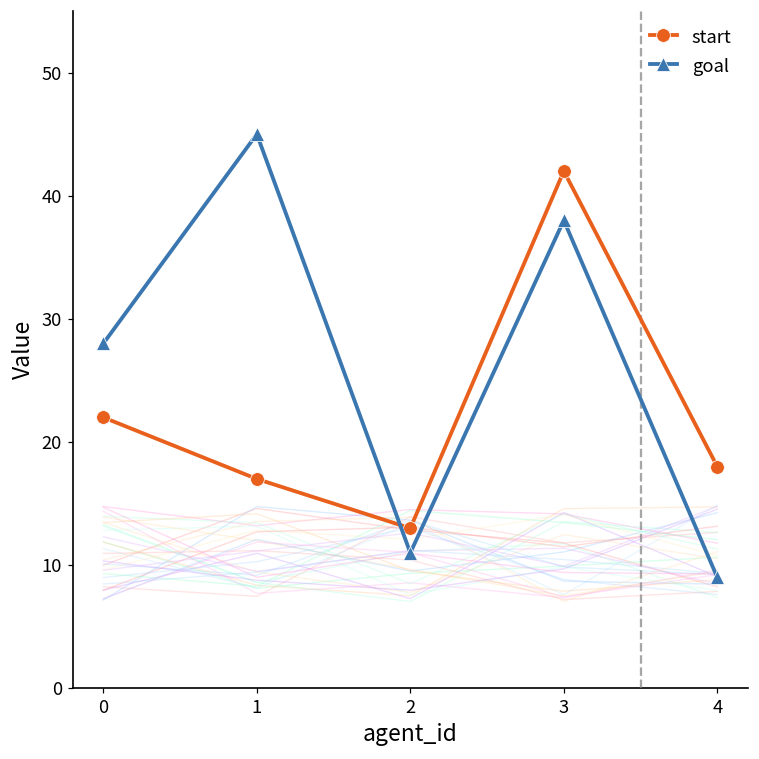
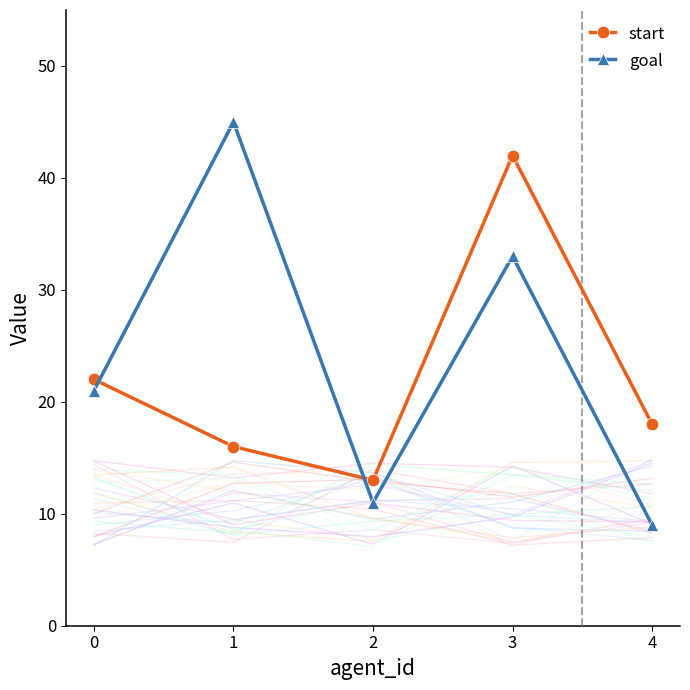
goal, 0: 28 -> 21
start, 1: 17 -> 16
goal, 3: 38 -> 33
